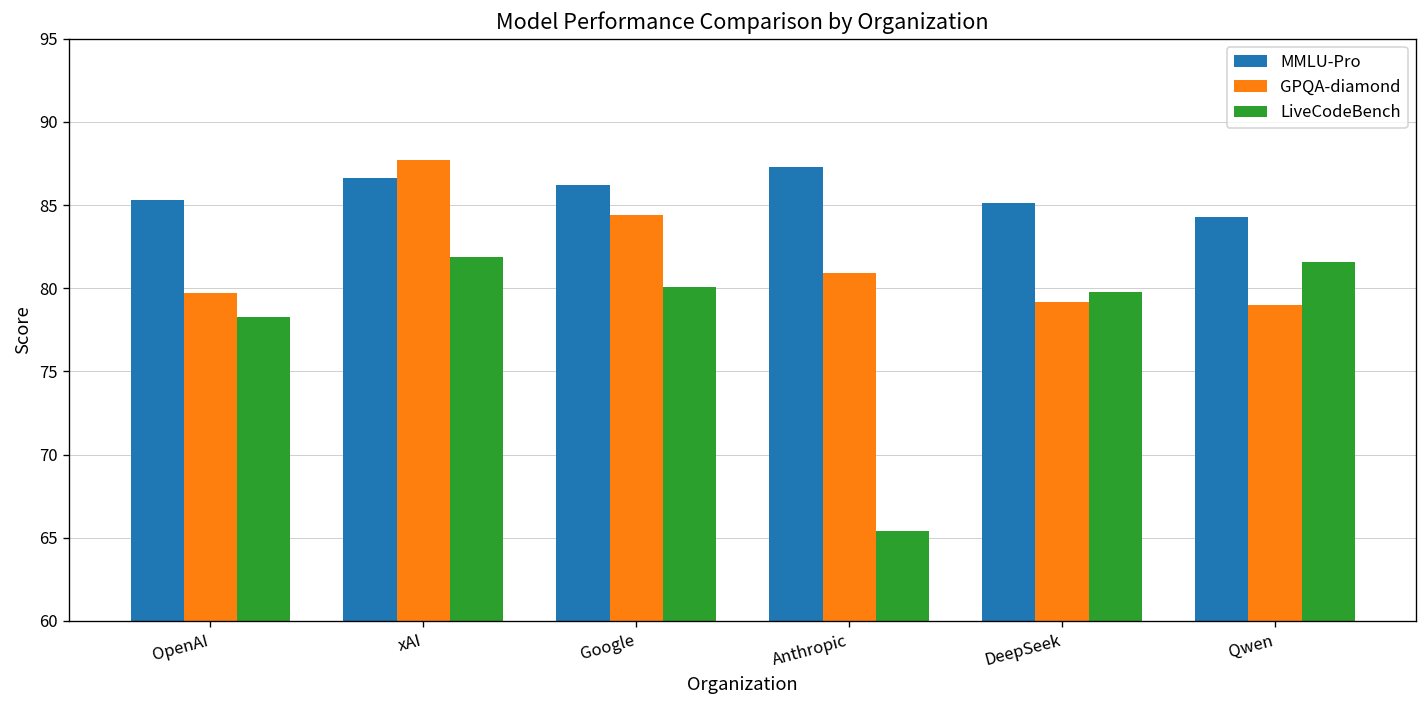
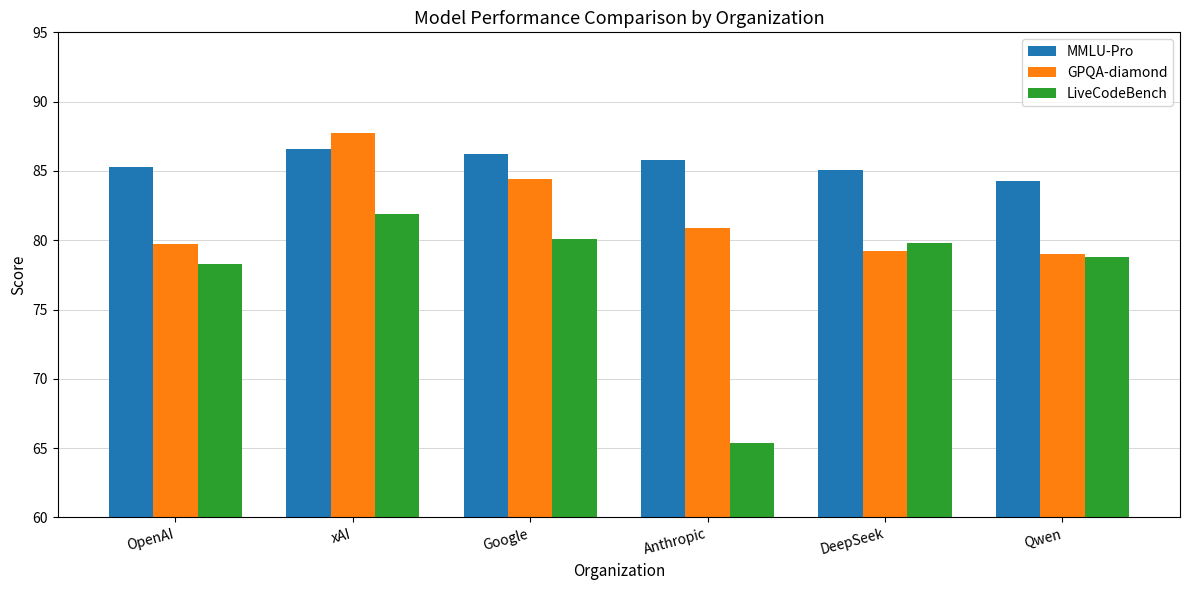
MMLU-Pro, Anthropic: 87.3 -> 85.8
LiveCodeBench, Qwen: 81.6 -> 78.8
